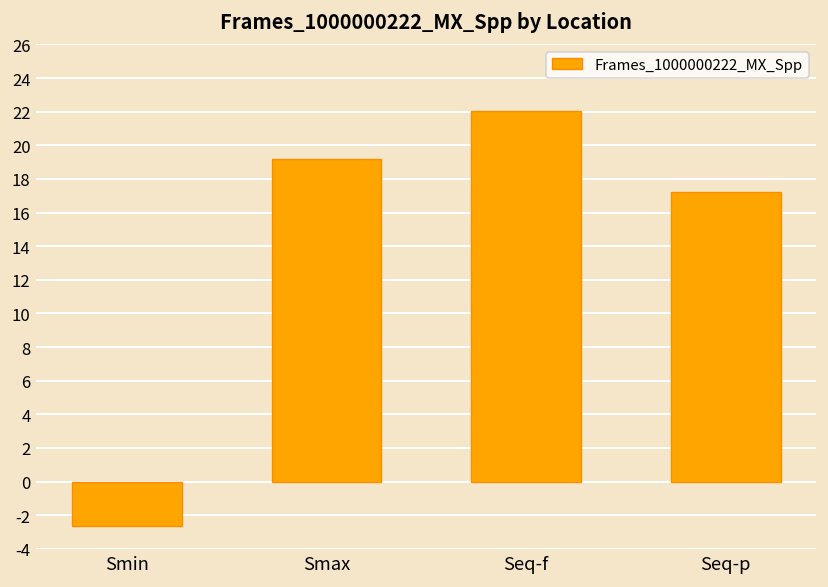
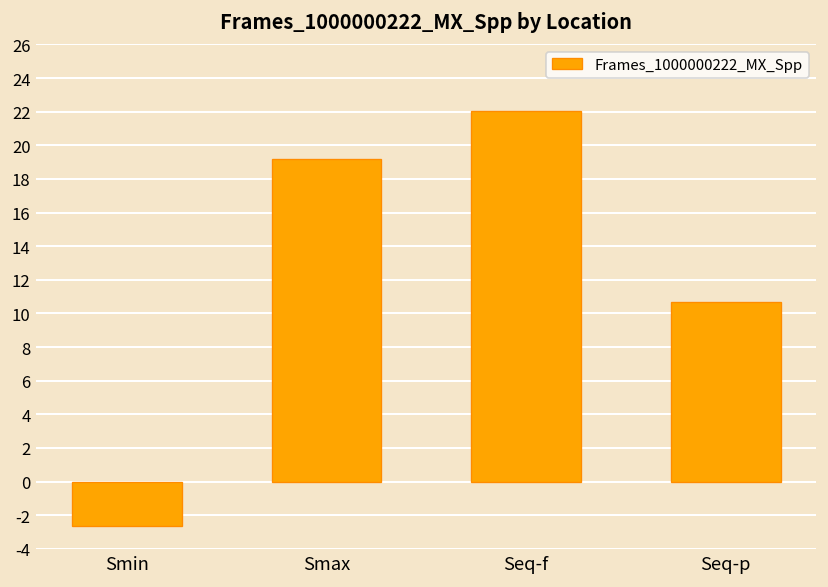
Seq-p: 17.2 -> 10.7
